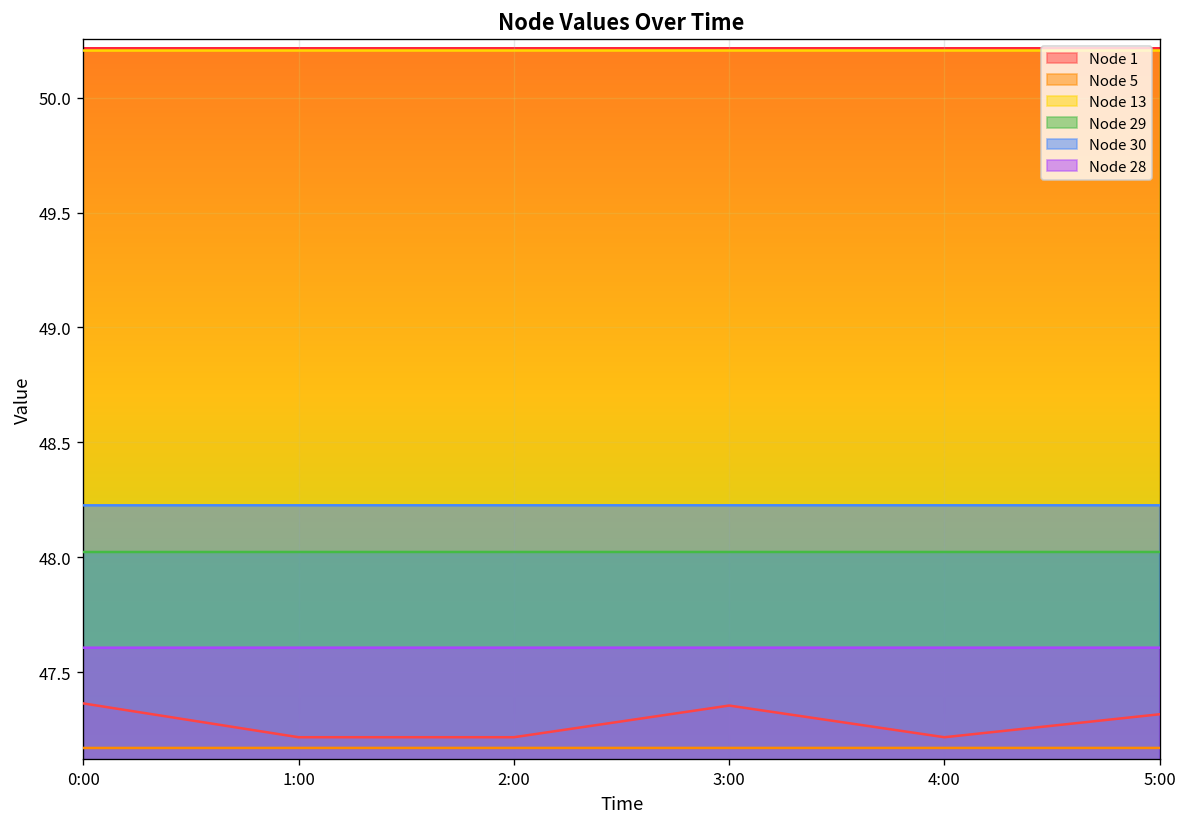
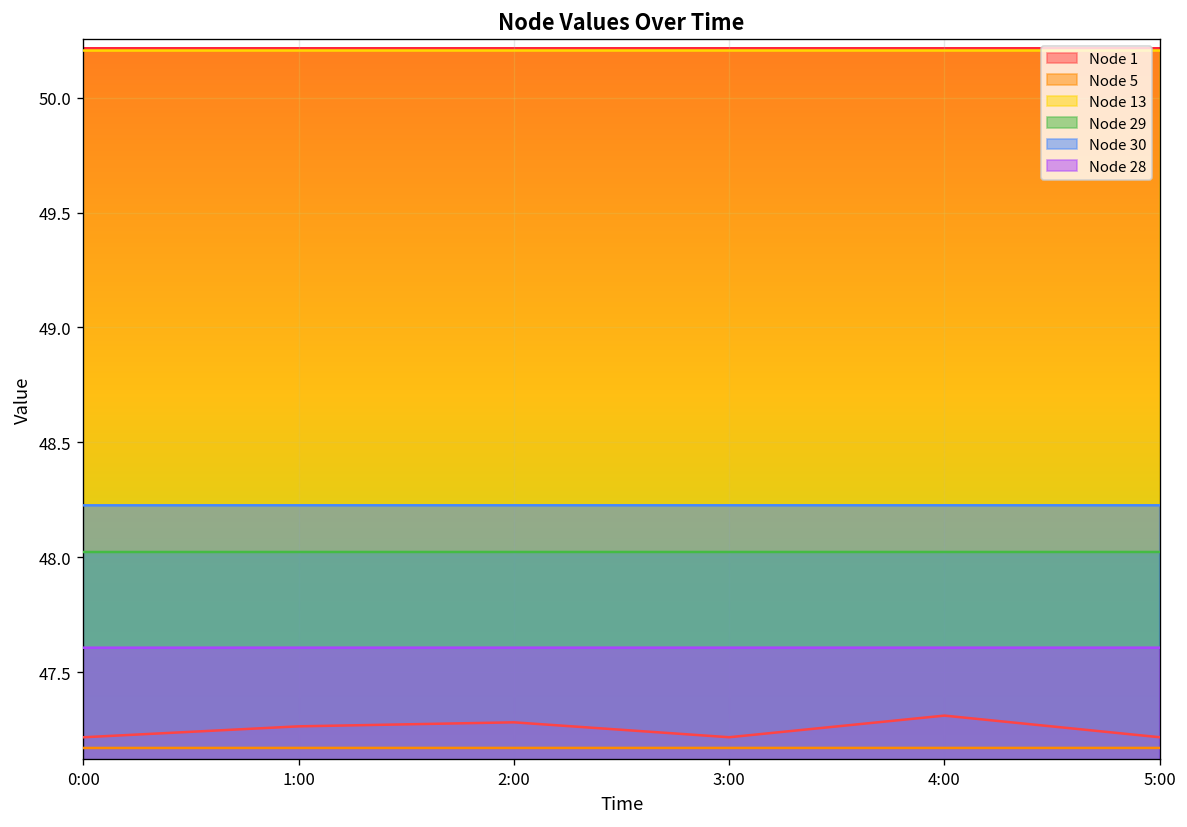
Node 1, 0:00: 47.36 -> 47.22
Node 1, 1:00: 47.22 -> 47.27
Node 1, 2:00: 47.22 -> 47.28
Node 1, 3:00: 47.36 -> 47.22
Node 1, 4:00: 47.22 -> 47.31
Node 1, 5:00: 47.32 -> 47.22
